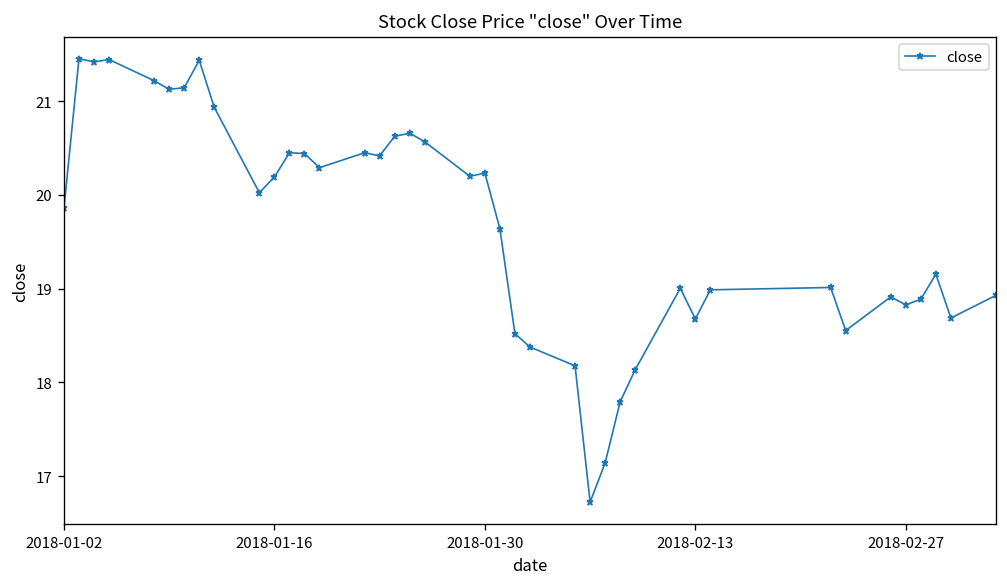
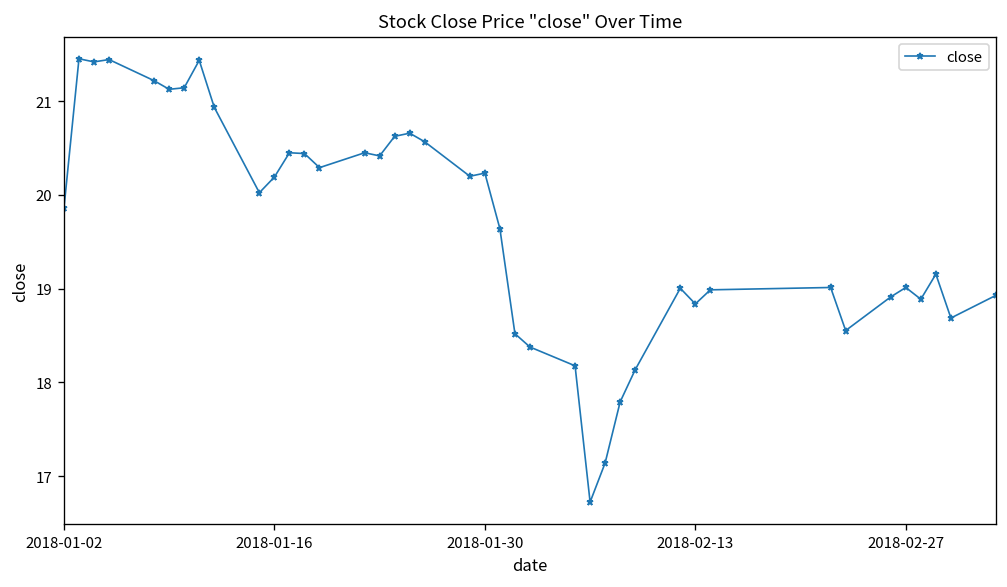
2018-02-13: 18.7 -> 18.8
2018-02-27: 18.8 -> 19.0
